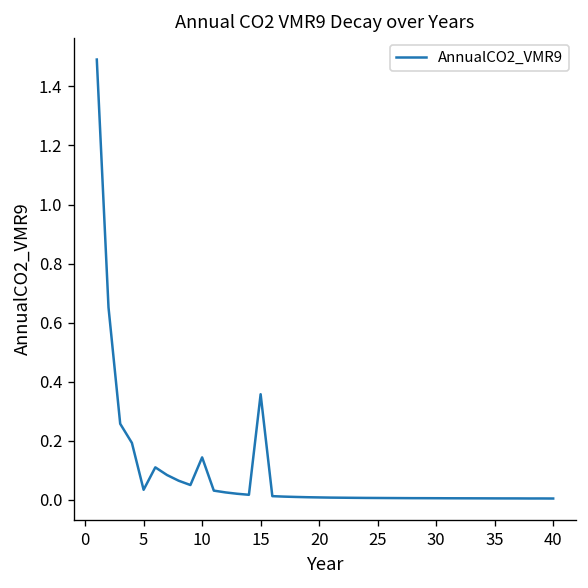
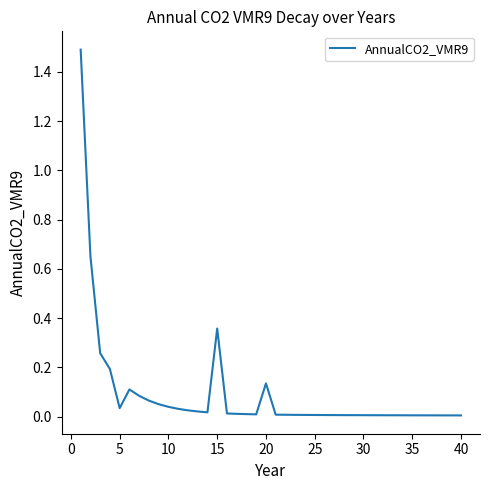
10: 0.14 -> 0.04
20: 0.01 -> 0.13
